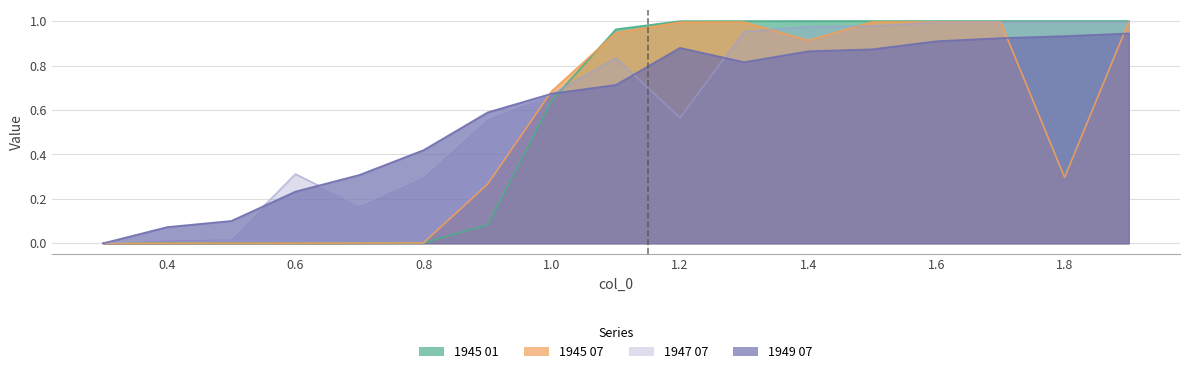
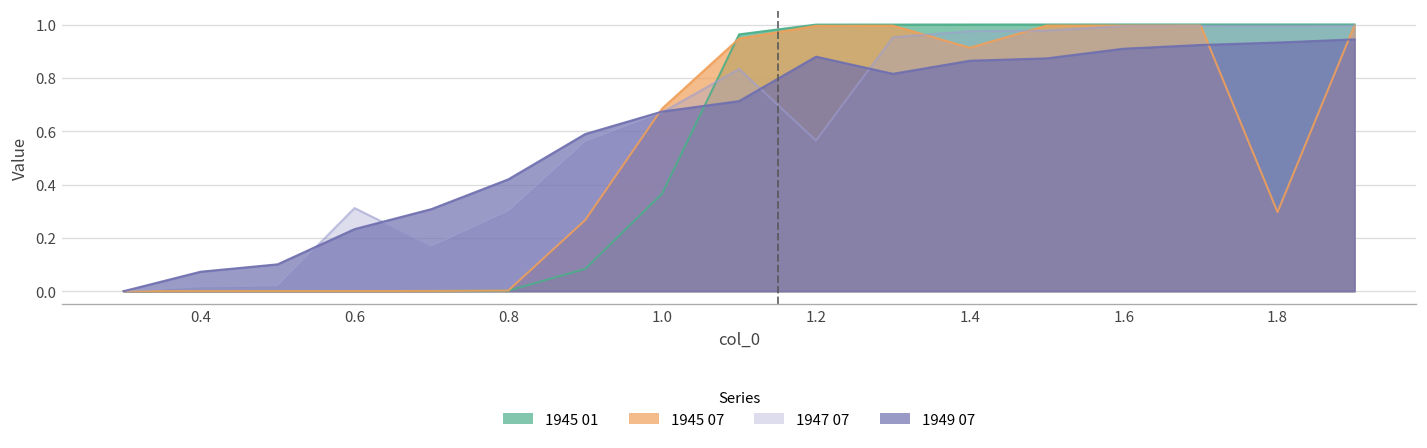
1945 01, 1.0: 0.64 -> 0.37
